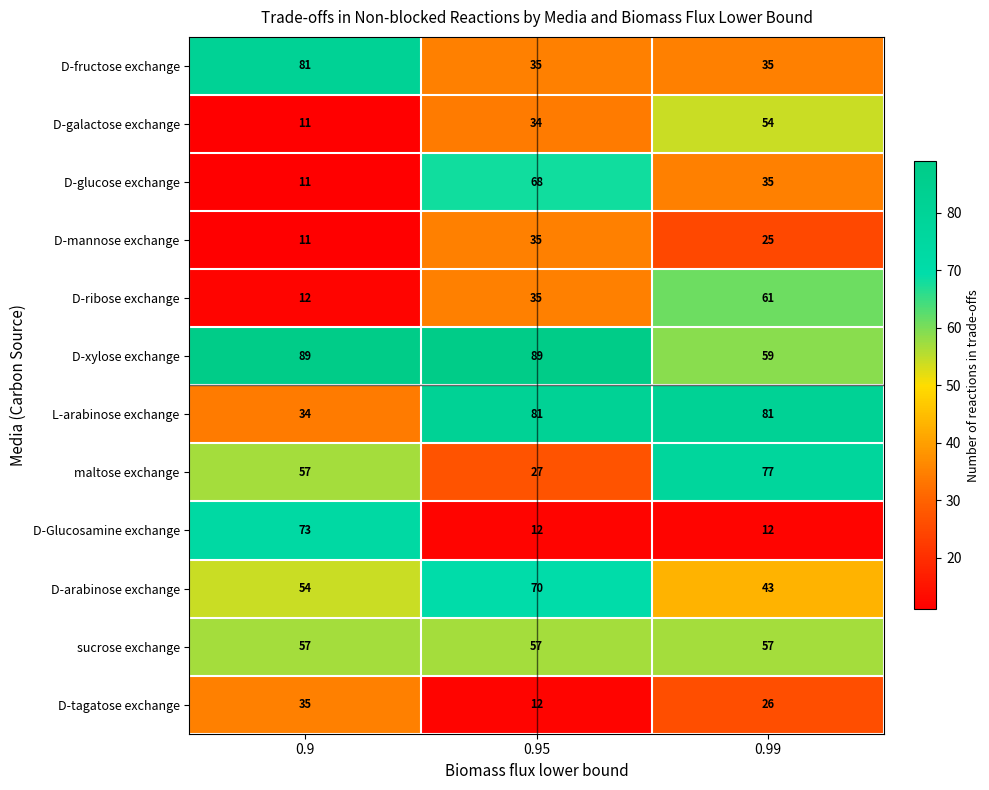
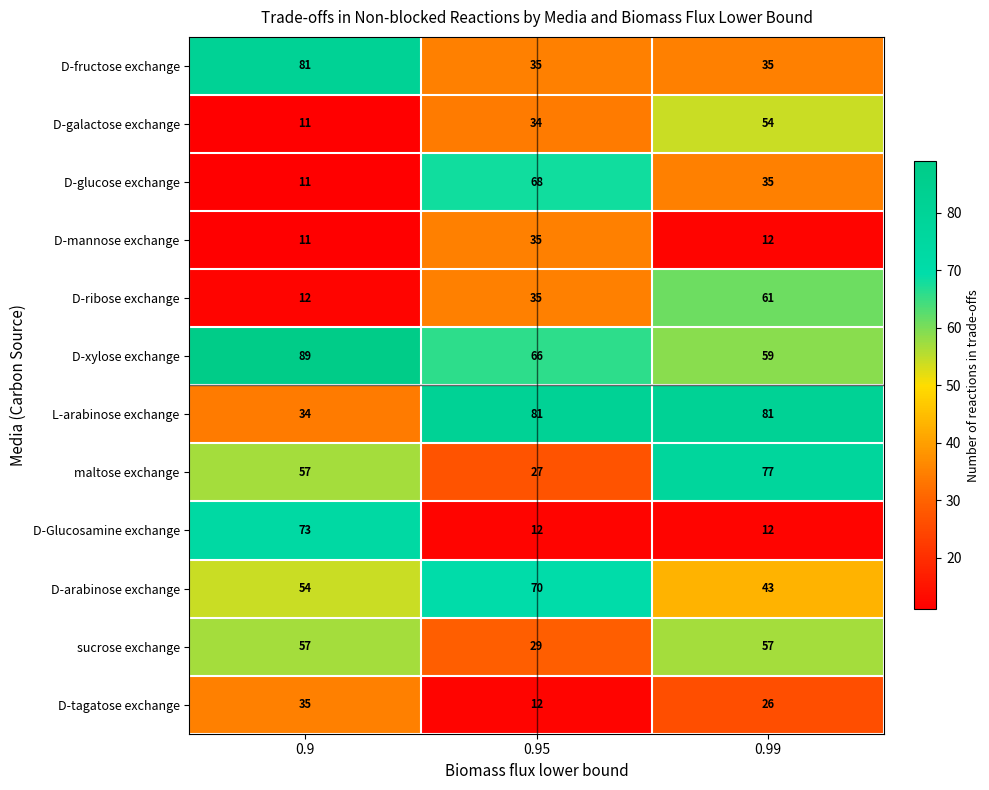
D-mannose exchange, 0.99: 25 -> 12
D-xylose exchange, 0.95: 89 -> 66
sucrose exchange, 0.95: 57 -> 29
